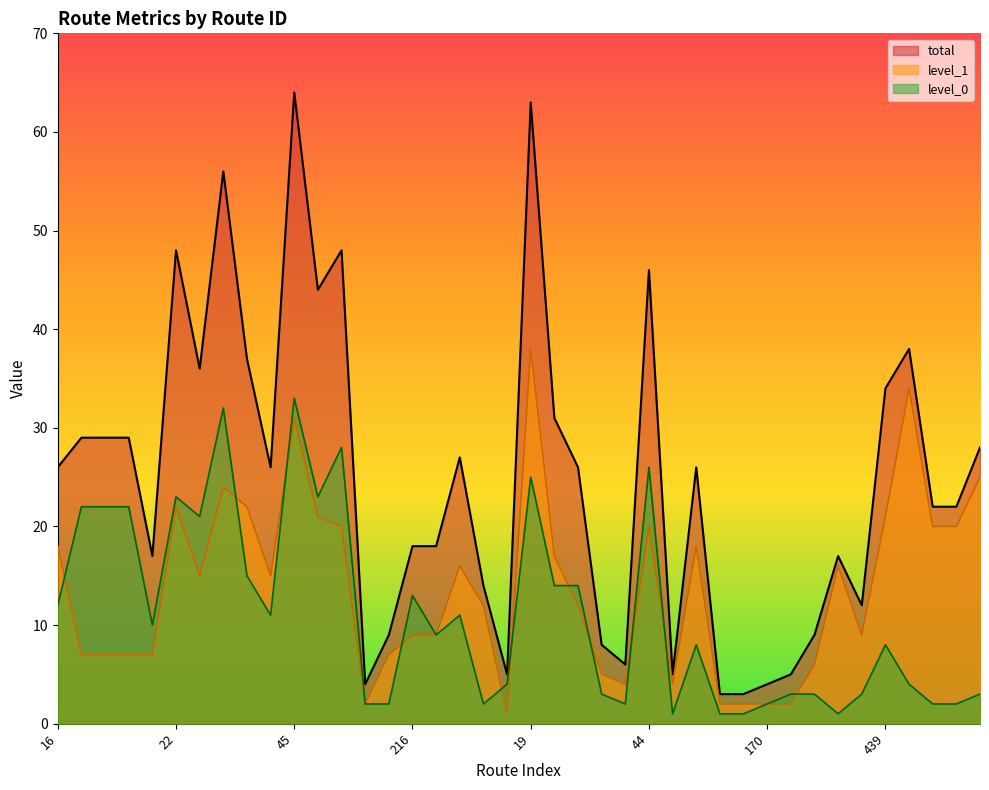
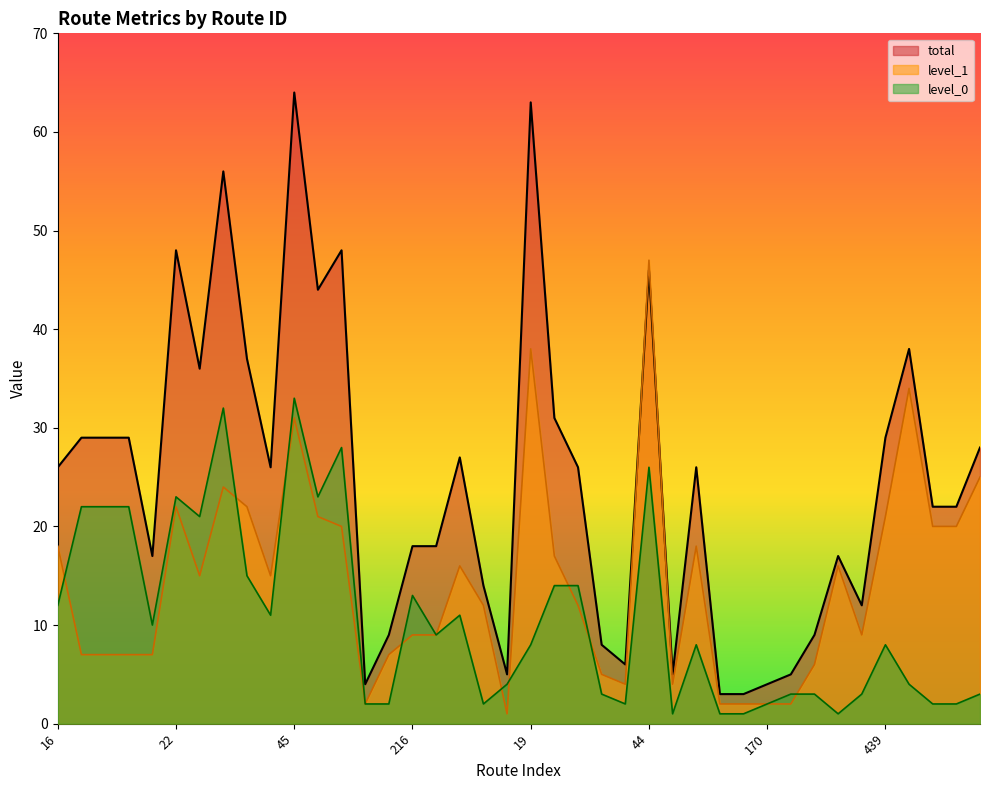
level_0, 19: 25 -> 8
level_1, 44: 20 -> 47
total, 439: 34 -> 29
